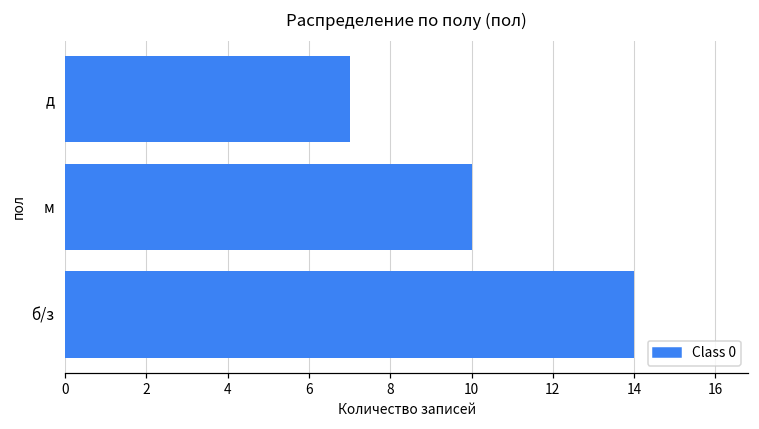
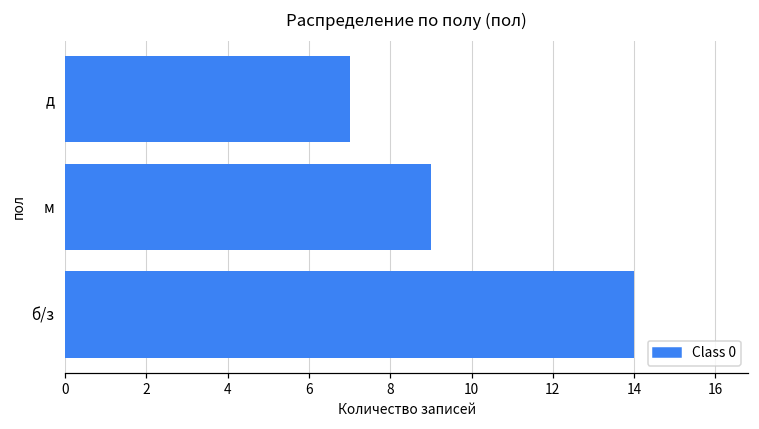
м: 10 -> 9
